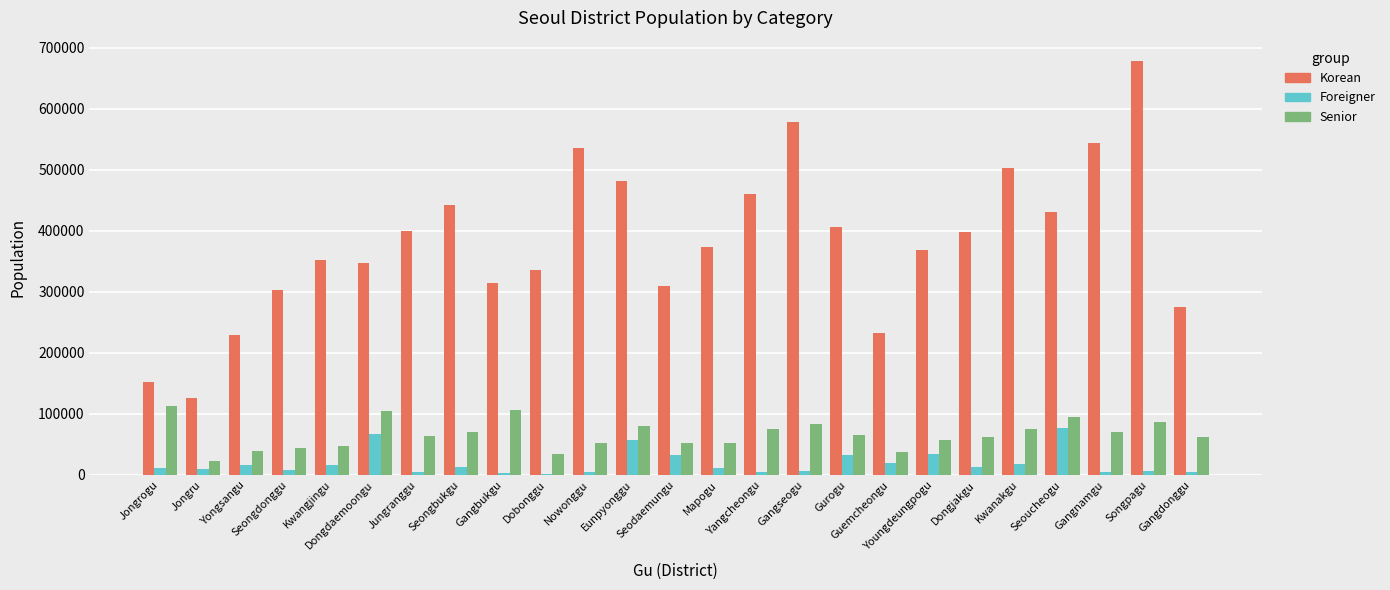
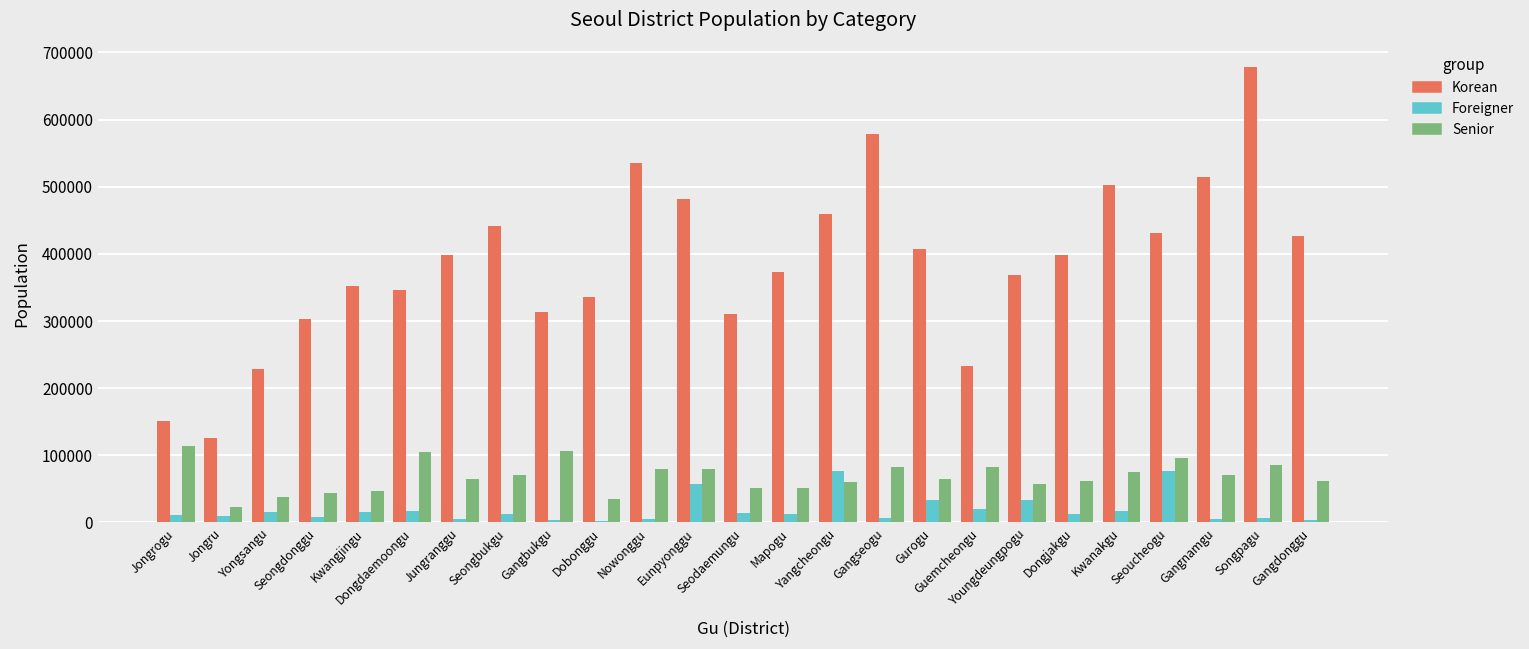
Foreigner, Dongdaemoongu: 70000 -> 20000
Senior, Nowonggu: 50000 -> 80000
Foreigner, Seodaemungu: 30000 -> 10000
Foreigner, Yangcheongu: 0 -> 80000
Senior, Yangcheongu: 80000 -> 60000
Senior, Guemcheongu: 40000 -> 80000
Korean, Gangnamgu: 540000 -> 510000
Korean, Gangdonggu: 280000 -> 430000
